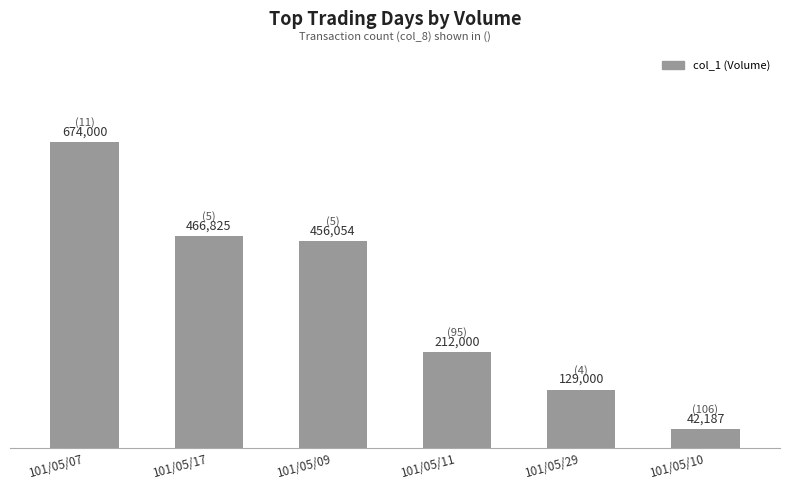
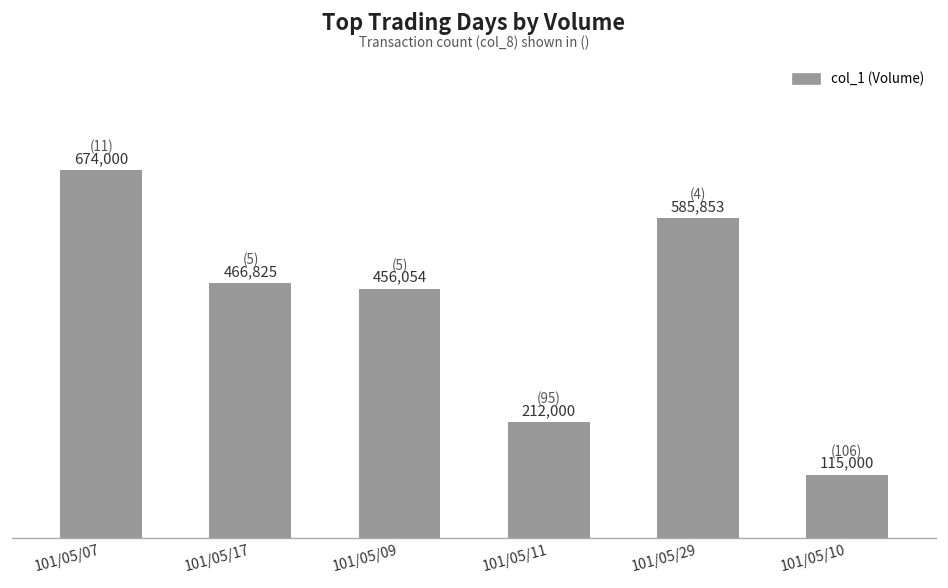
101/05/29: 129,000 -> 585,853
101/05/10: 42,187 -> 115,000
